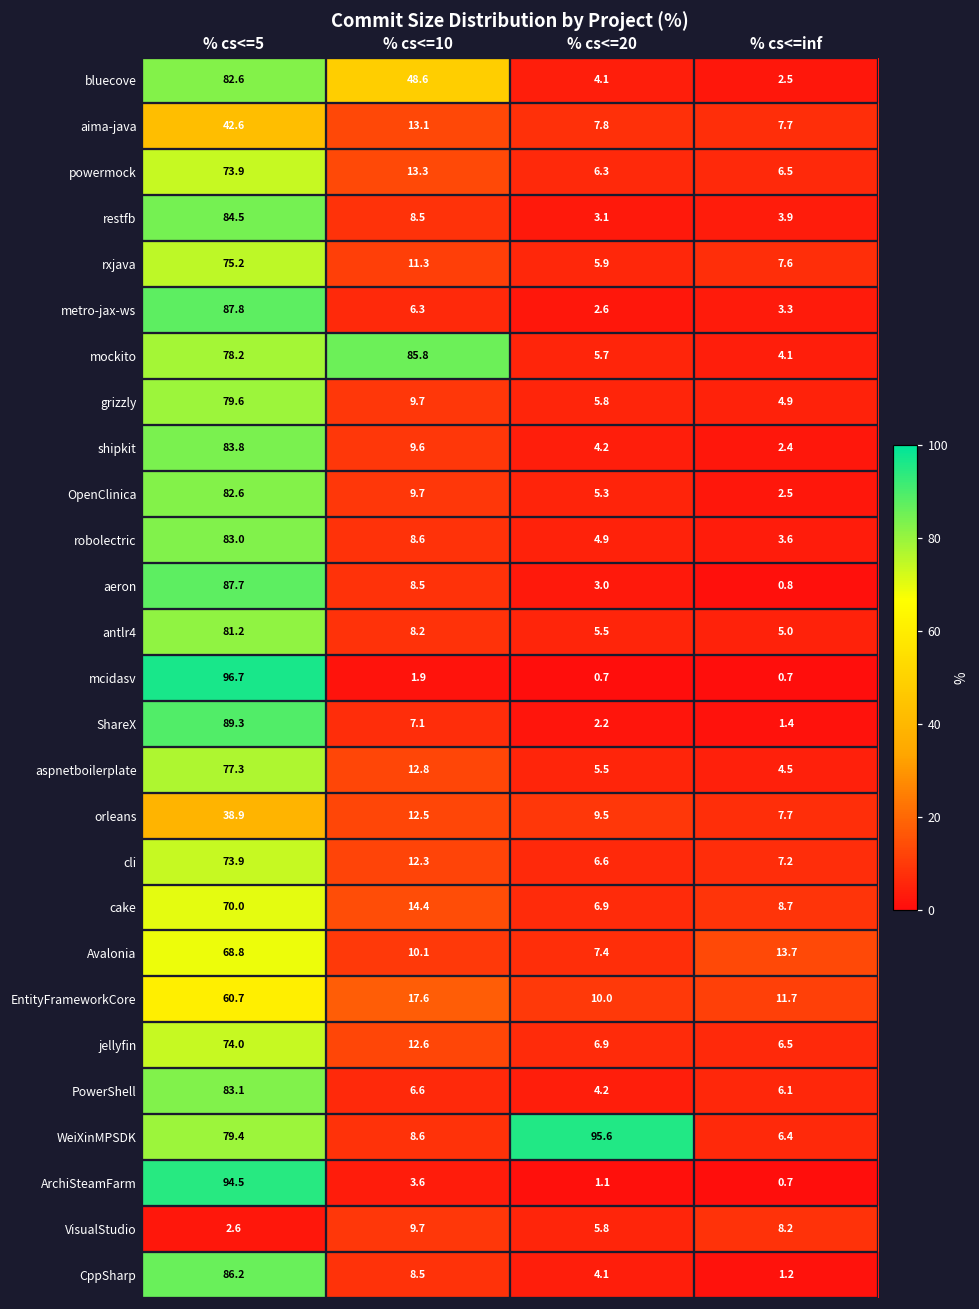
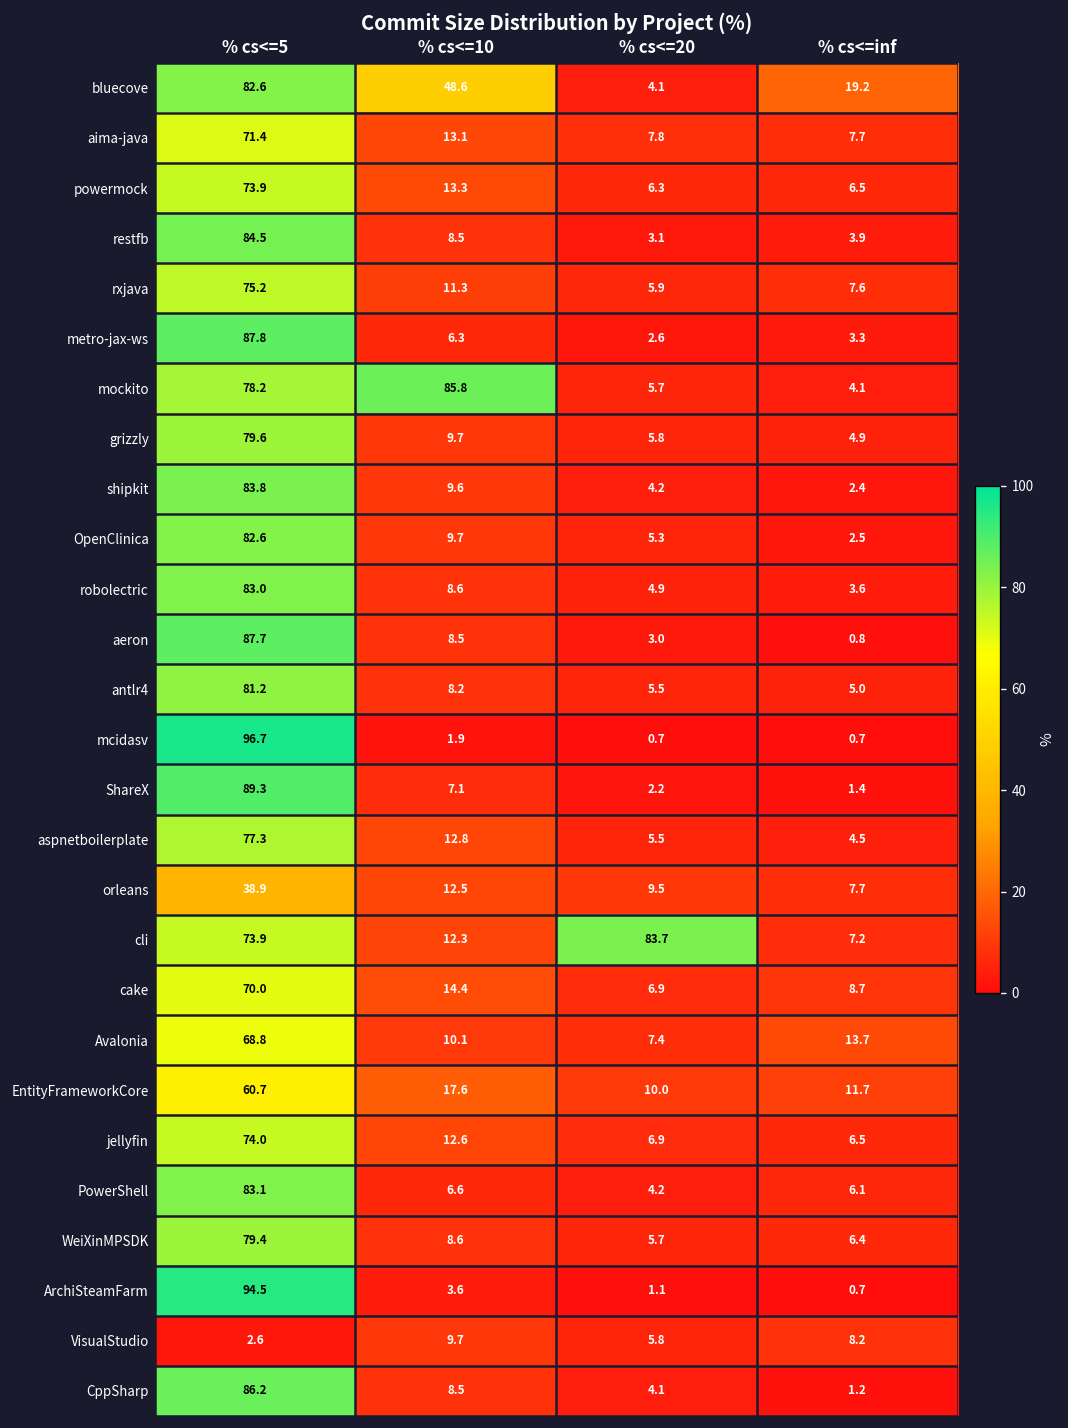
bluecove, % cs<=inf: 2.5 -> 19.2
aima-java, % cs<=5: 42.6 -> 71.4
cli, % cs<=20: 6.6 -> 83.7
WeiXinMPSDK, % cs<=20: 95.6 -> 5.7
